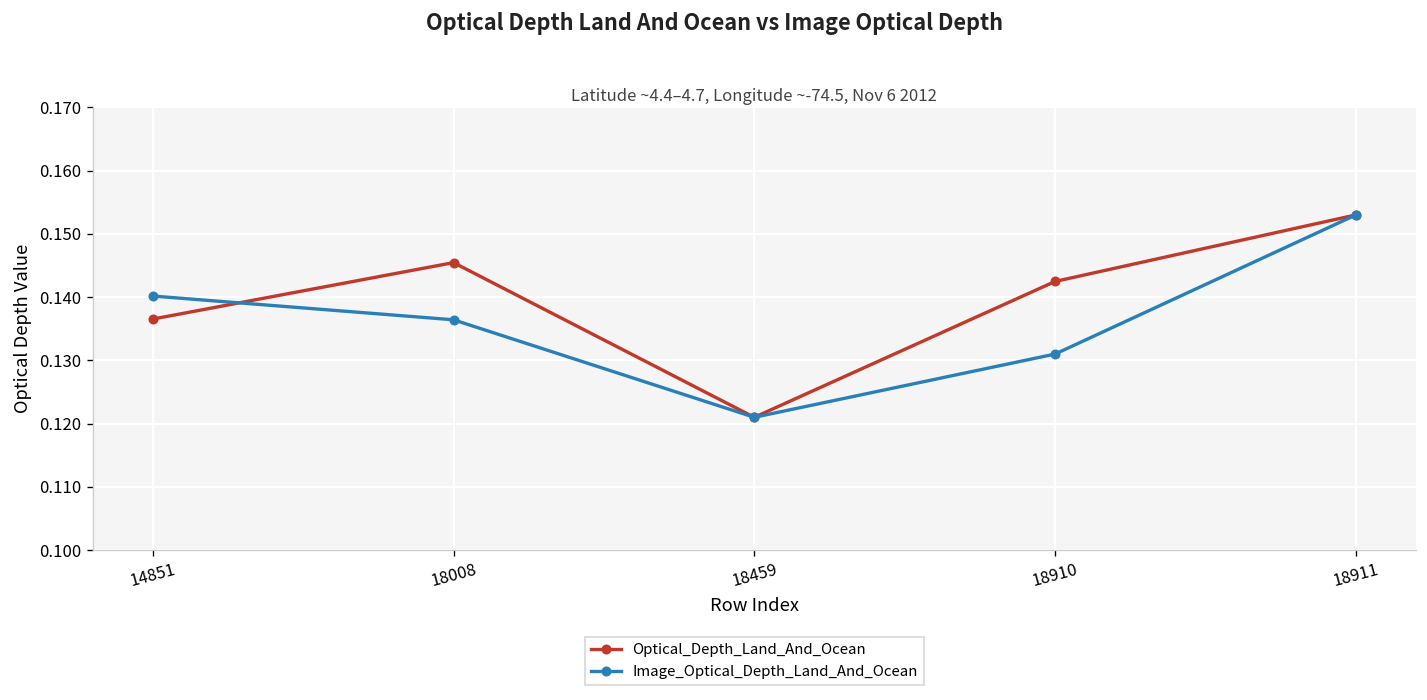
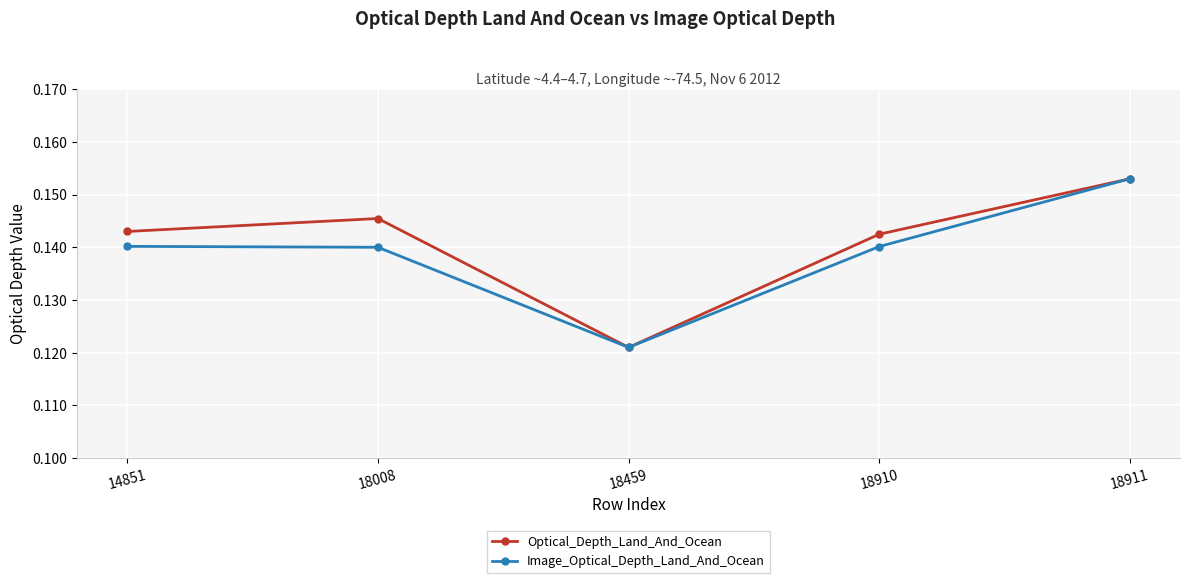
Optical_Depth_Land_And_Ocean, 14851: 0.137 -> 0.143
Image_Optical_Depth_Land_And_Ocean, 18008: 0.136 -> 0.140
Image_Optical_Depth_Land_And_Ocean, 18910: 0.131 -> 0.140
